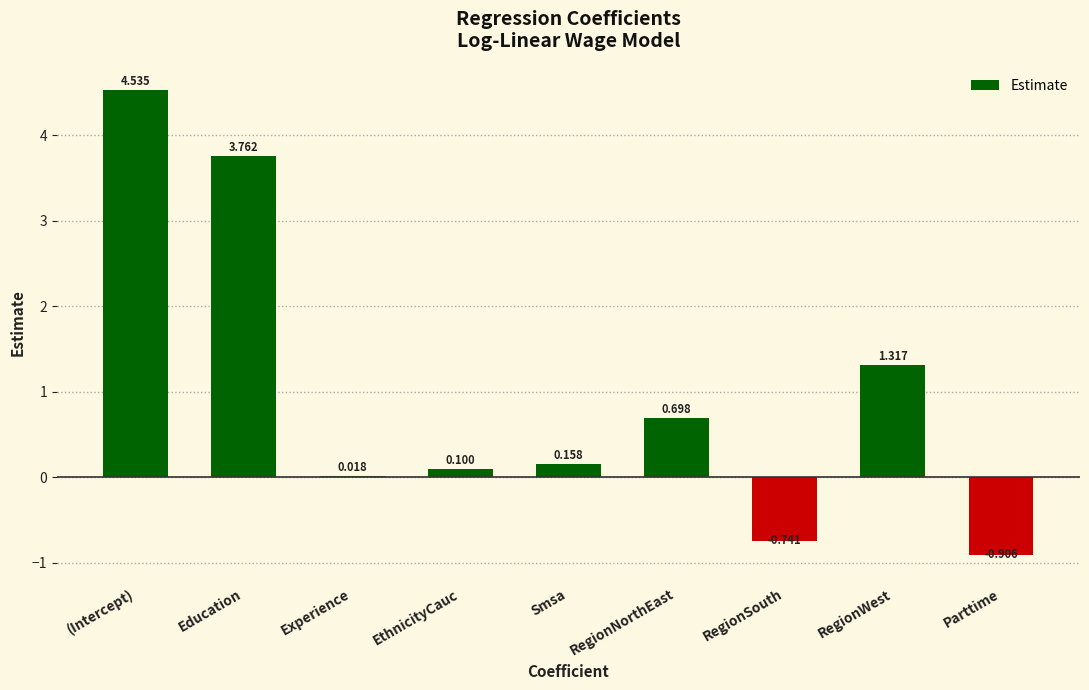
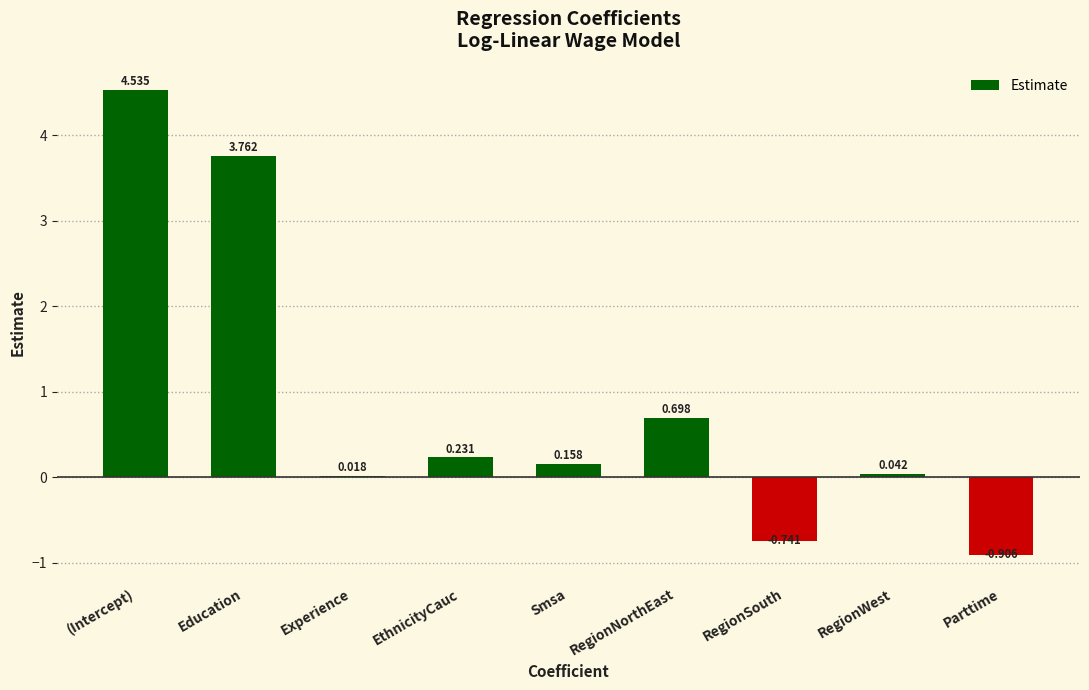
EthnicityCauc: 0.100 -> 0.231
RegionWest: 1.317 -> 0.042
